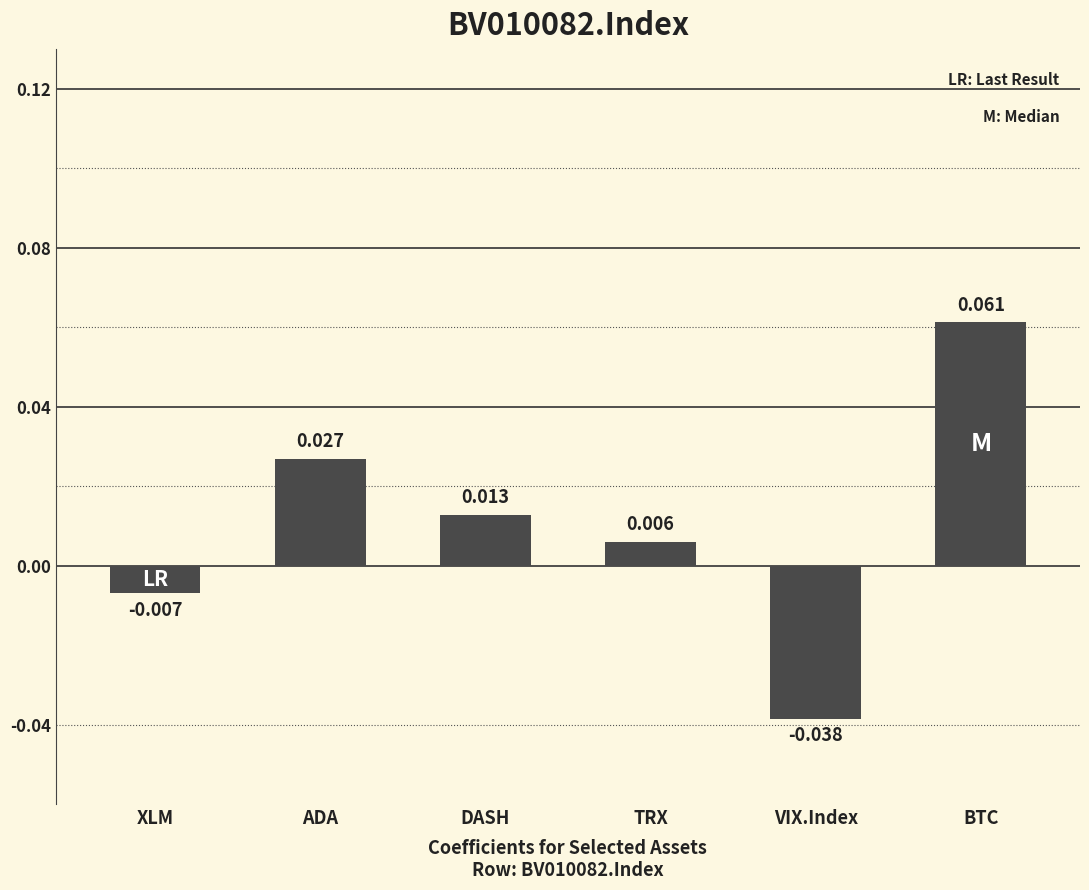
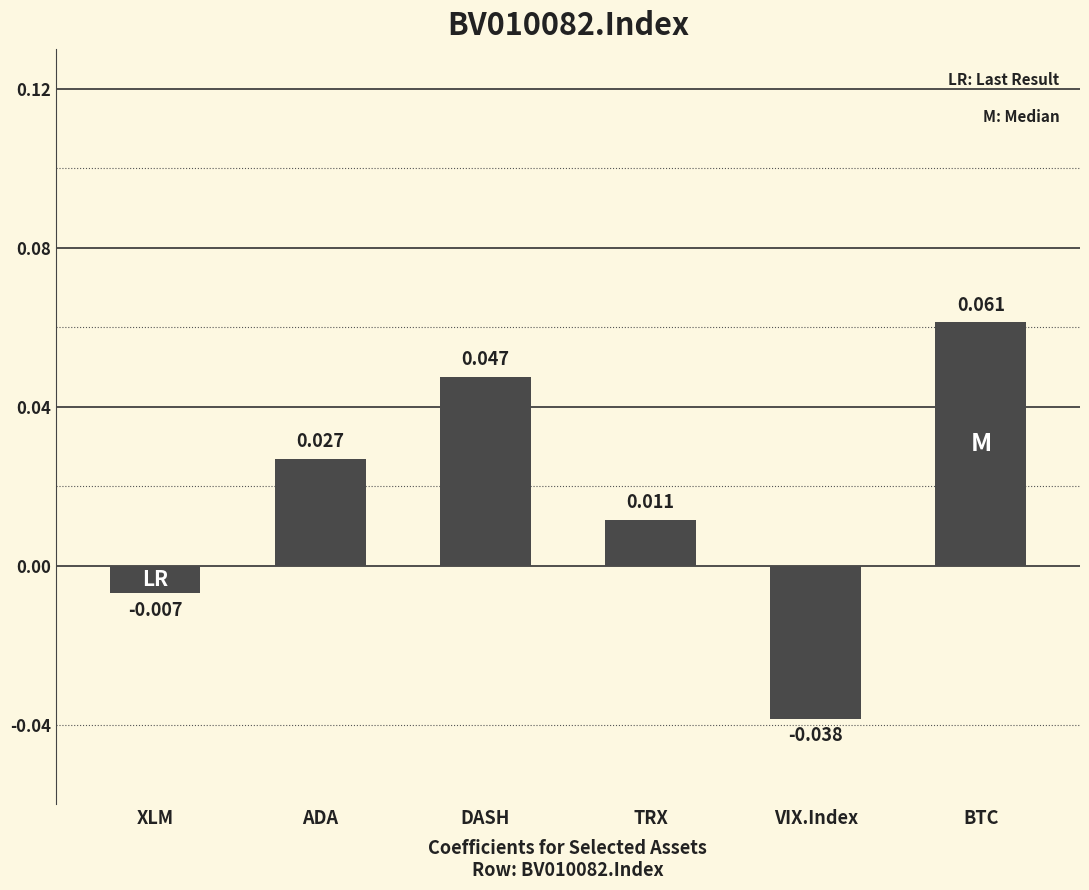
DASH: 0.013 -> 0.047
TRX: 0.006 -> 0.011
